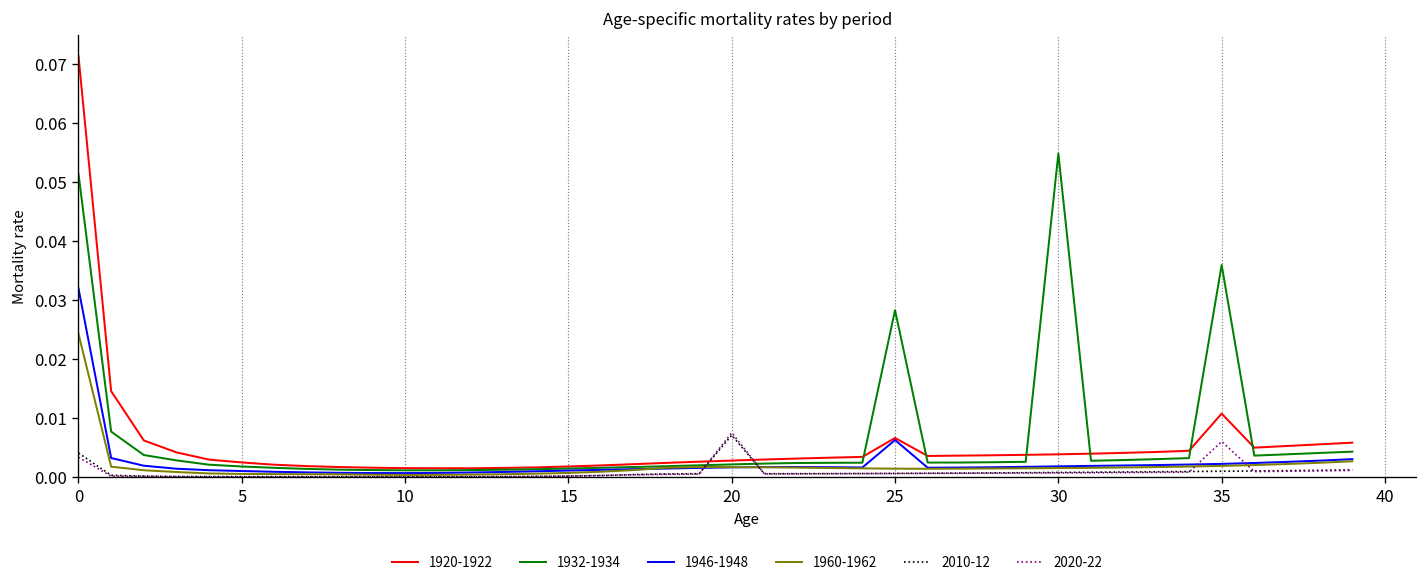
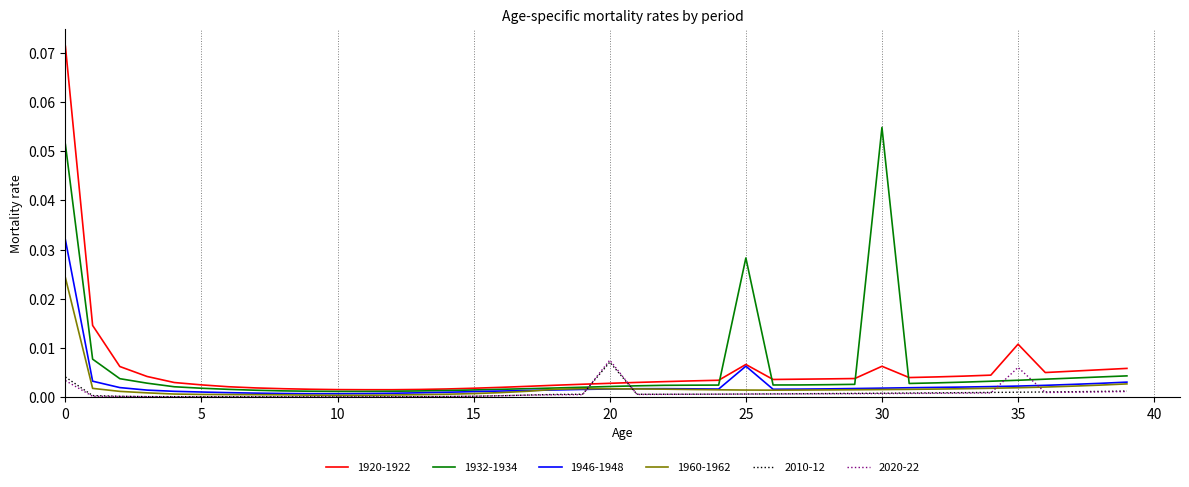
1920-1922, 30: 0.004 -> 0.006
1932-1934, 35: 0.036 -> 0.003
